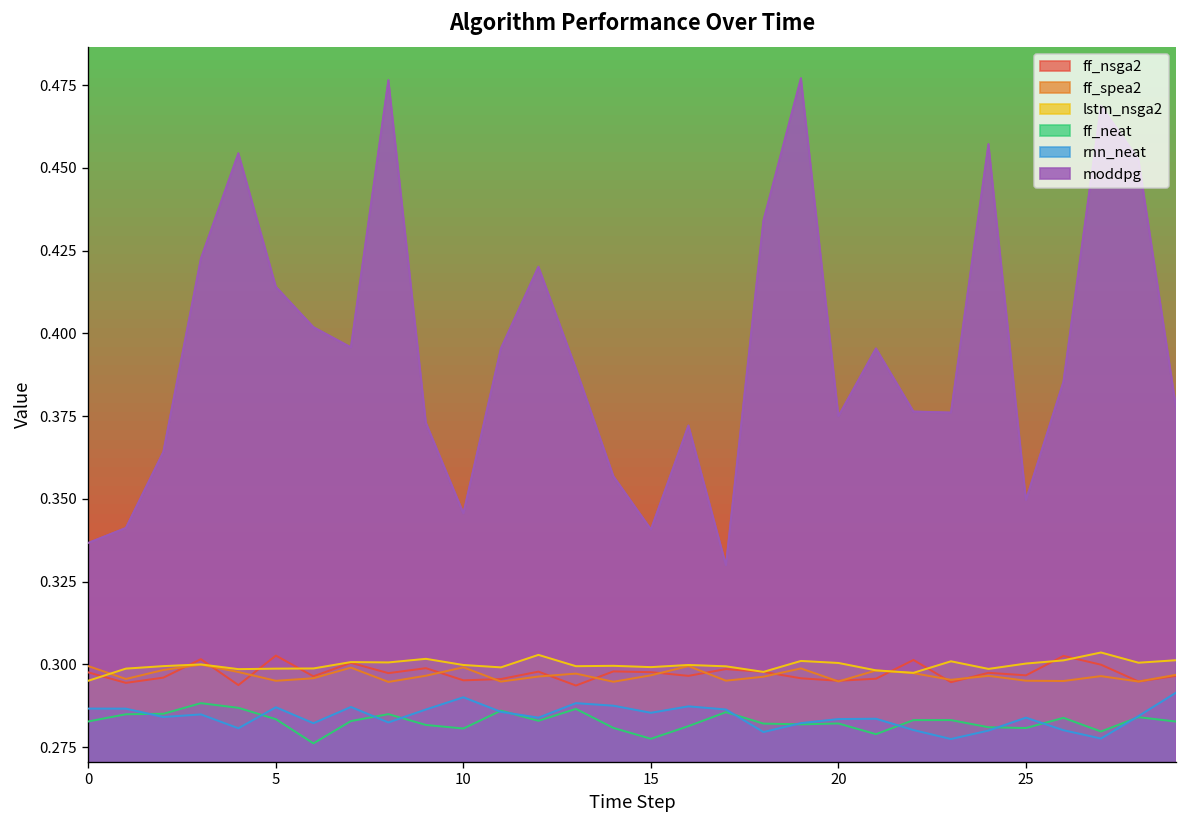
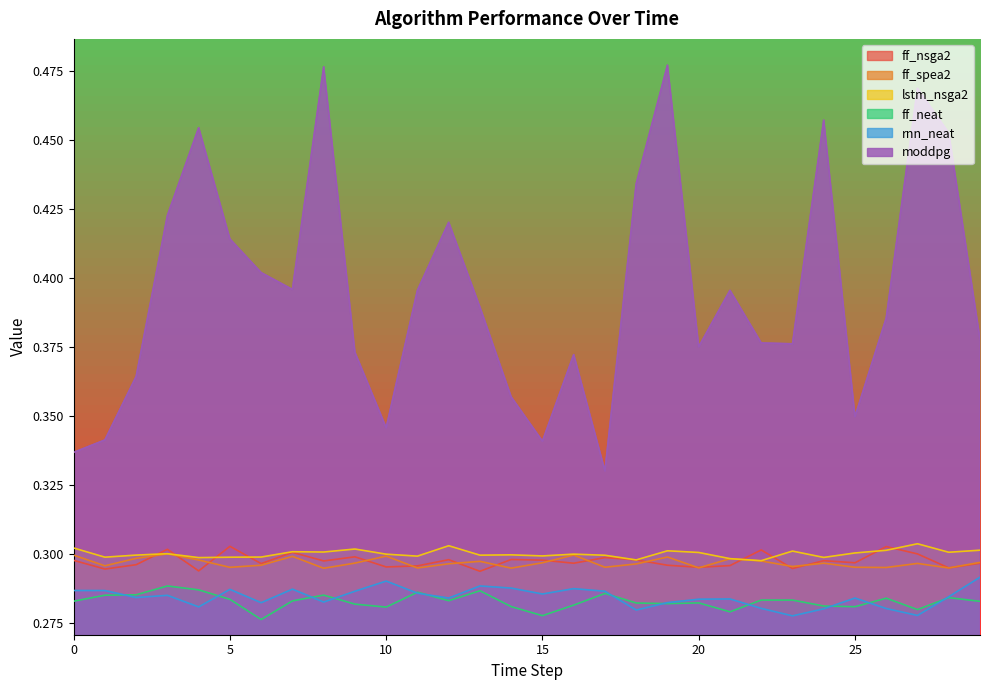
lstm_nsga2, 0: 0.295 -> 0.302
